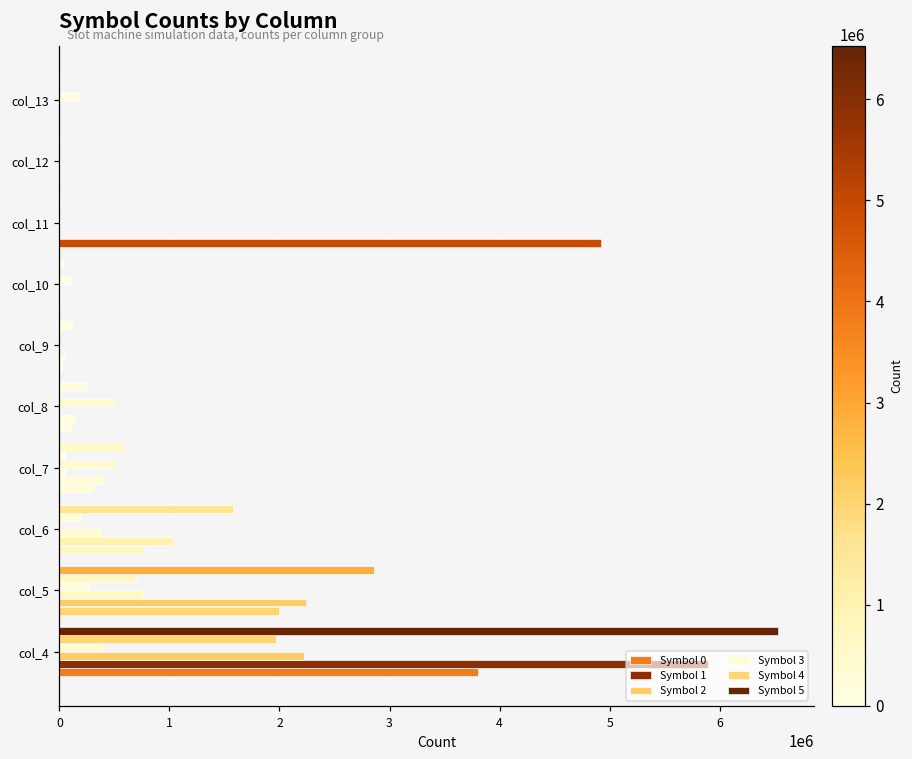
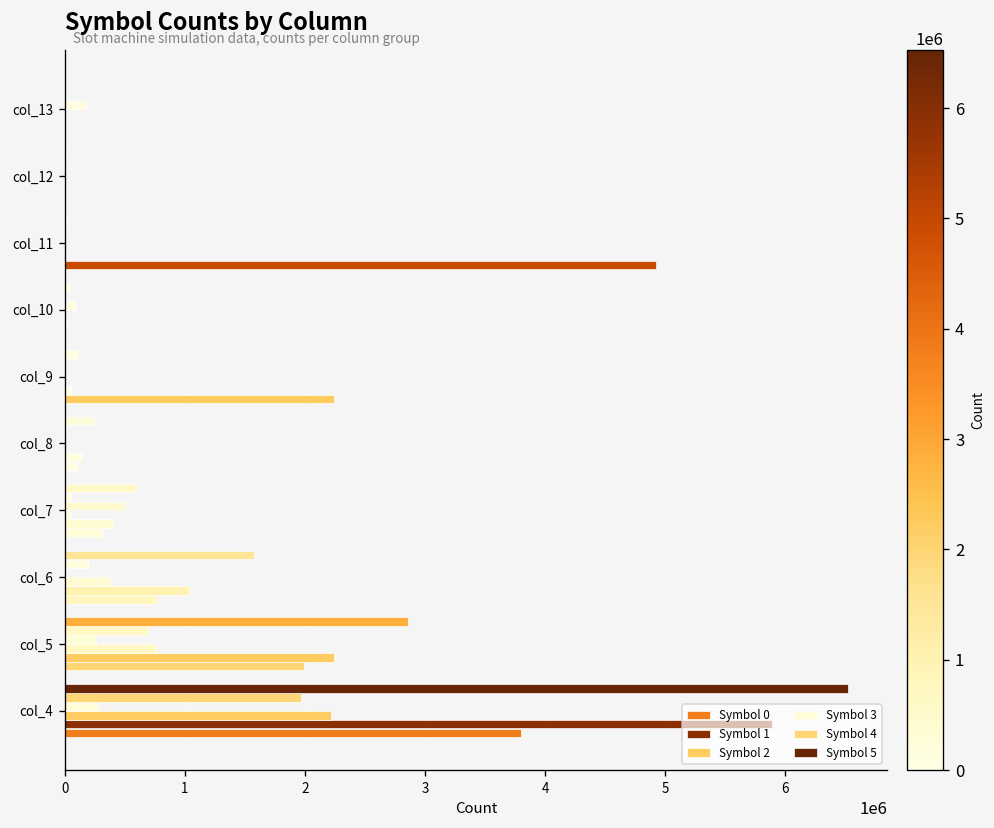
Symbol 0, col_9: 30000 -> 2250000
Symbol 3, col_8: 490000 -> 0
Symbol 3, col_4: 410000 -> 280000
